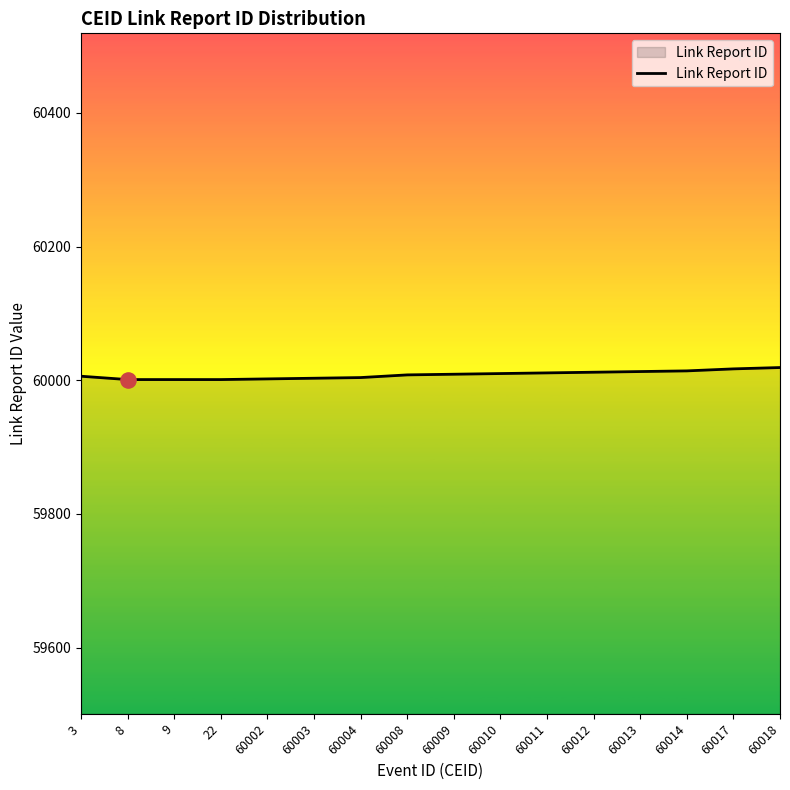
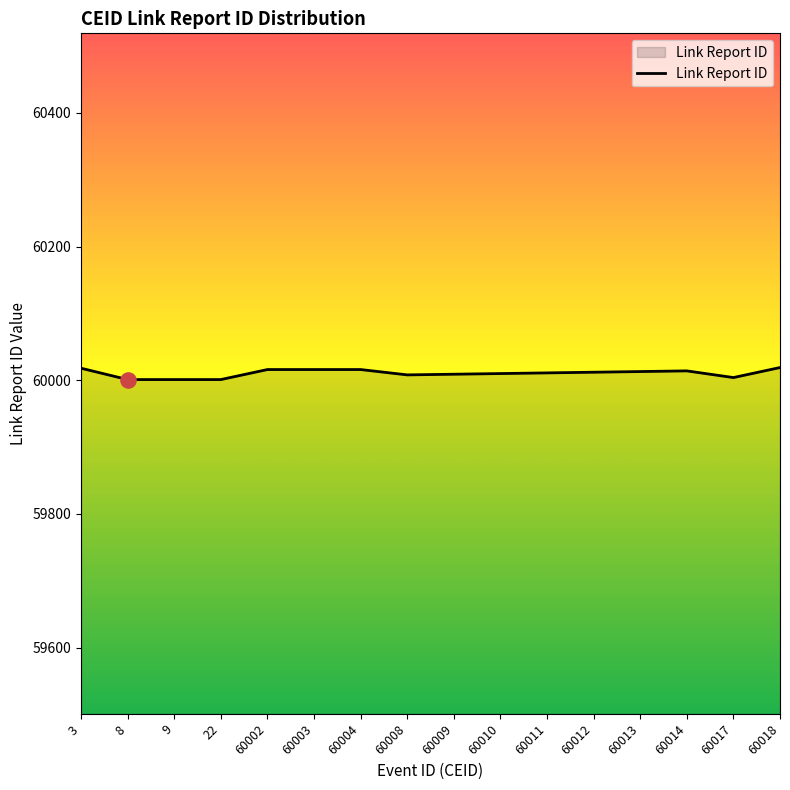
Link Report ID, 3: 60010 -> 60020
Link Report ID, 60002: 60000 -> 60020
Link Report ID, 60003: 60000 -> 60020
Link Report ID, 60004: 60000 -> 60020
Link Report ID, 60017: 60020 -> 60000
